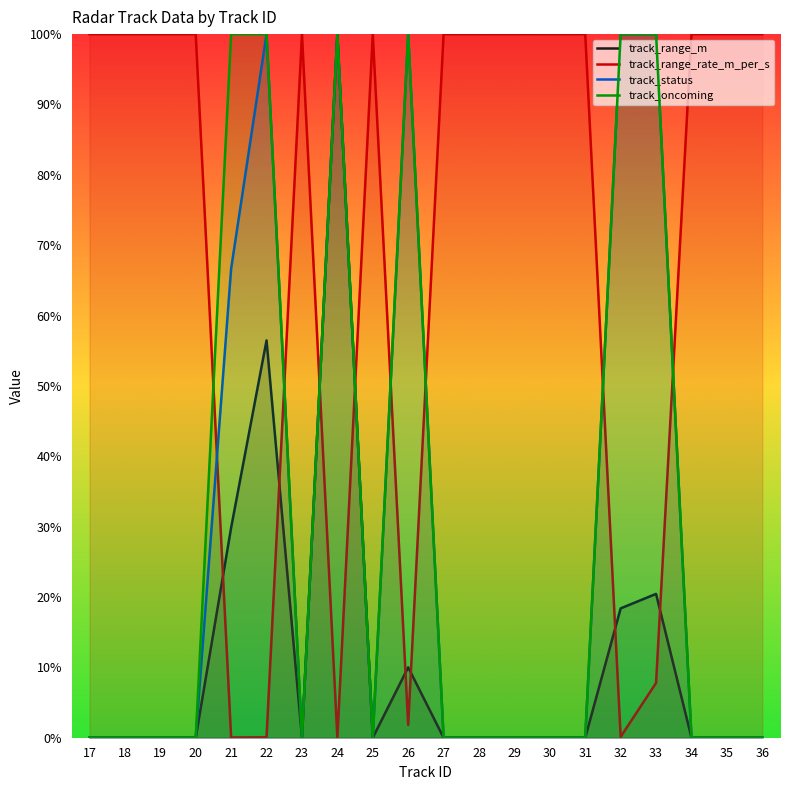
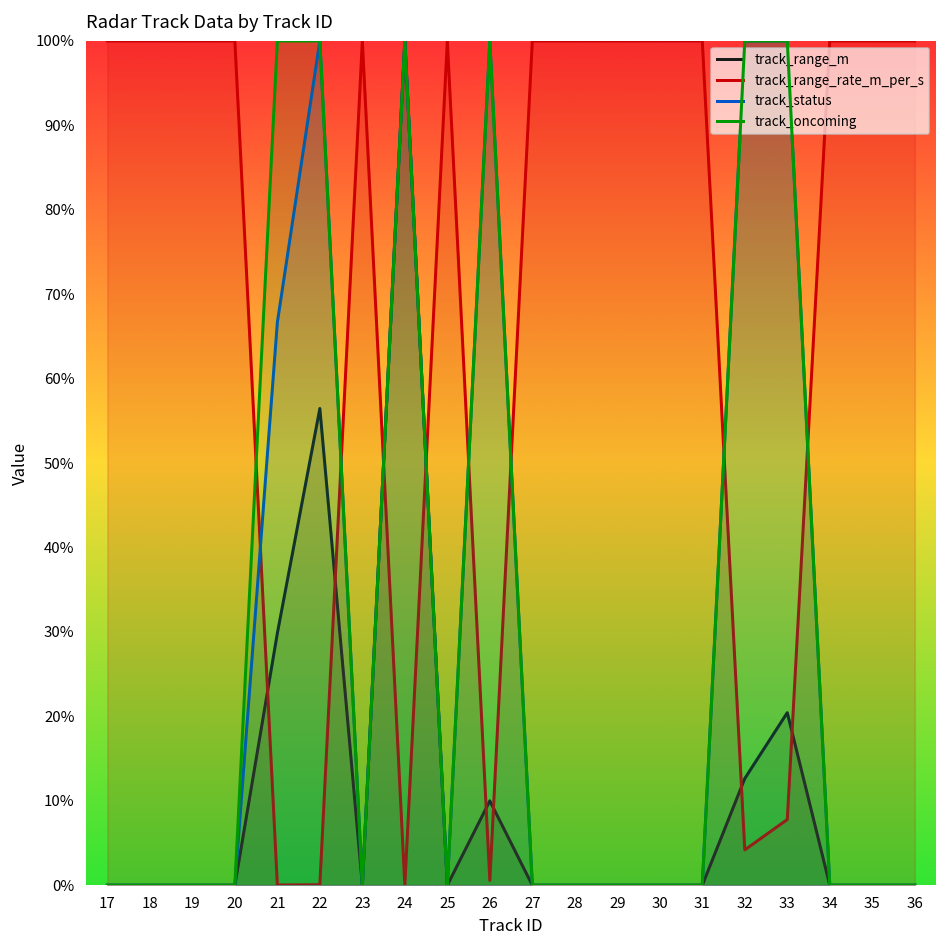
track_range_rate_m_per_s, 26: 2% -> 1%
track_range_m, 32: 18% -> 13%
track_range_rate_m_per_s, 32: 0% -> 4%
